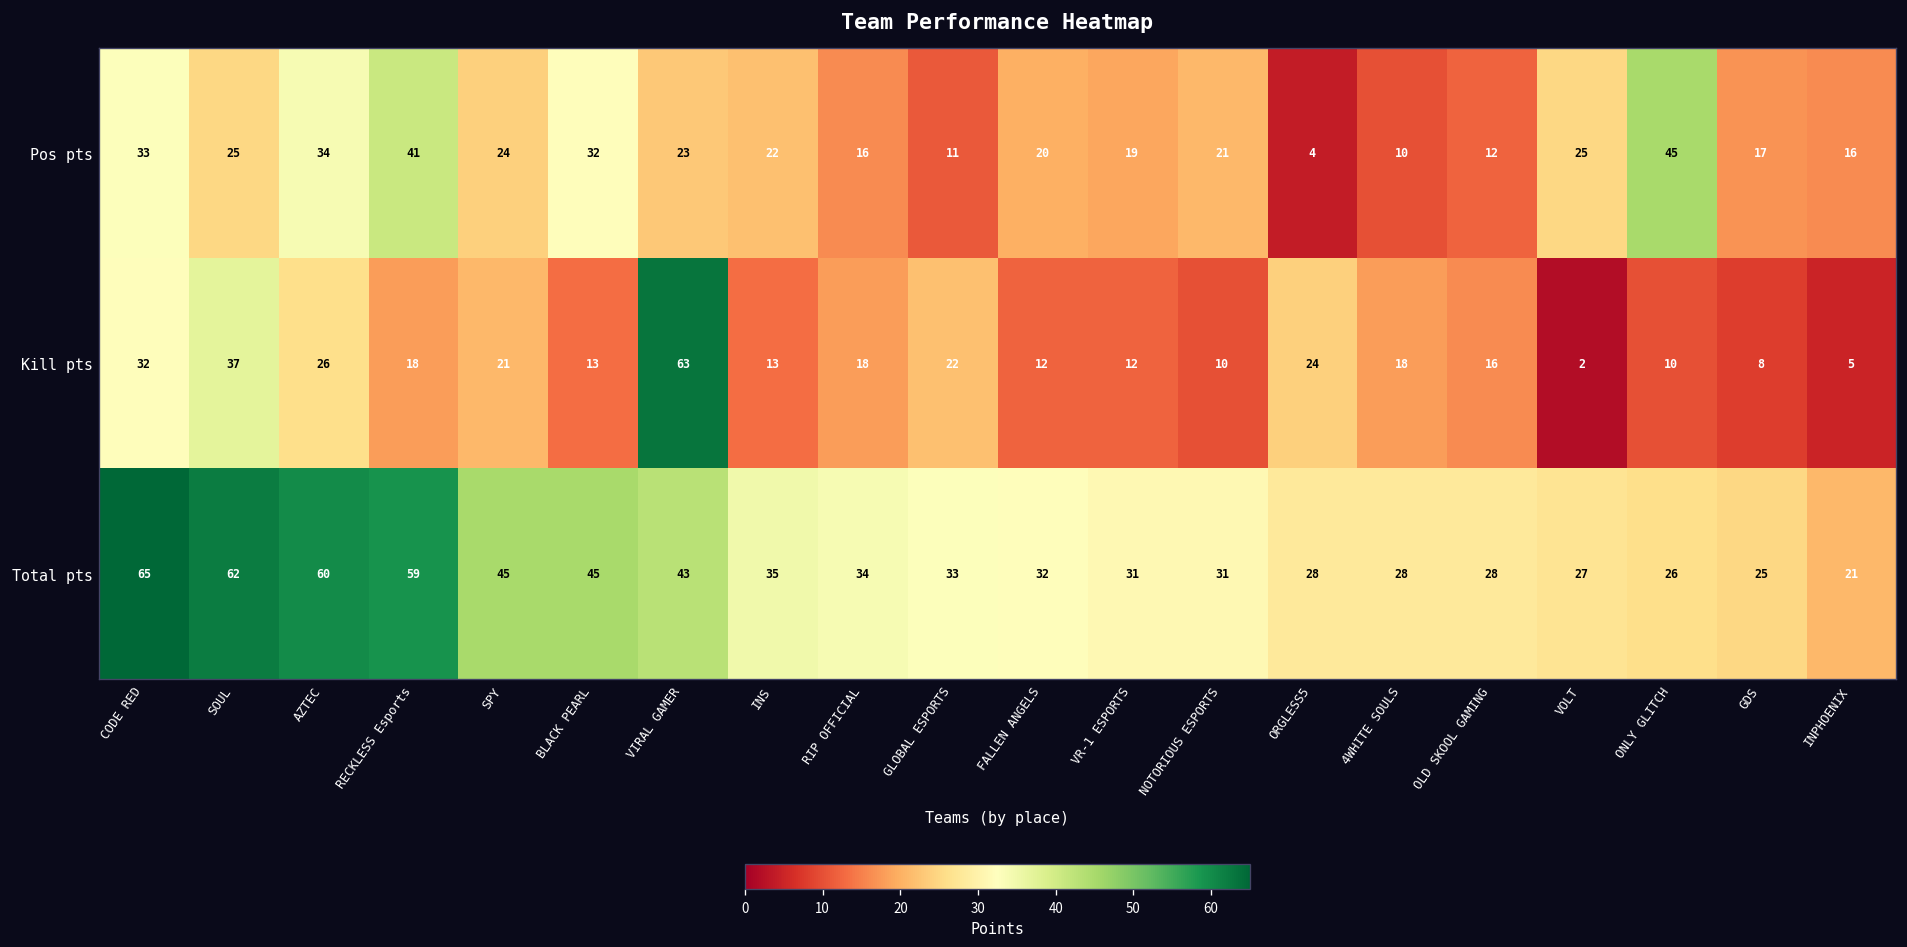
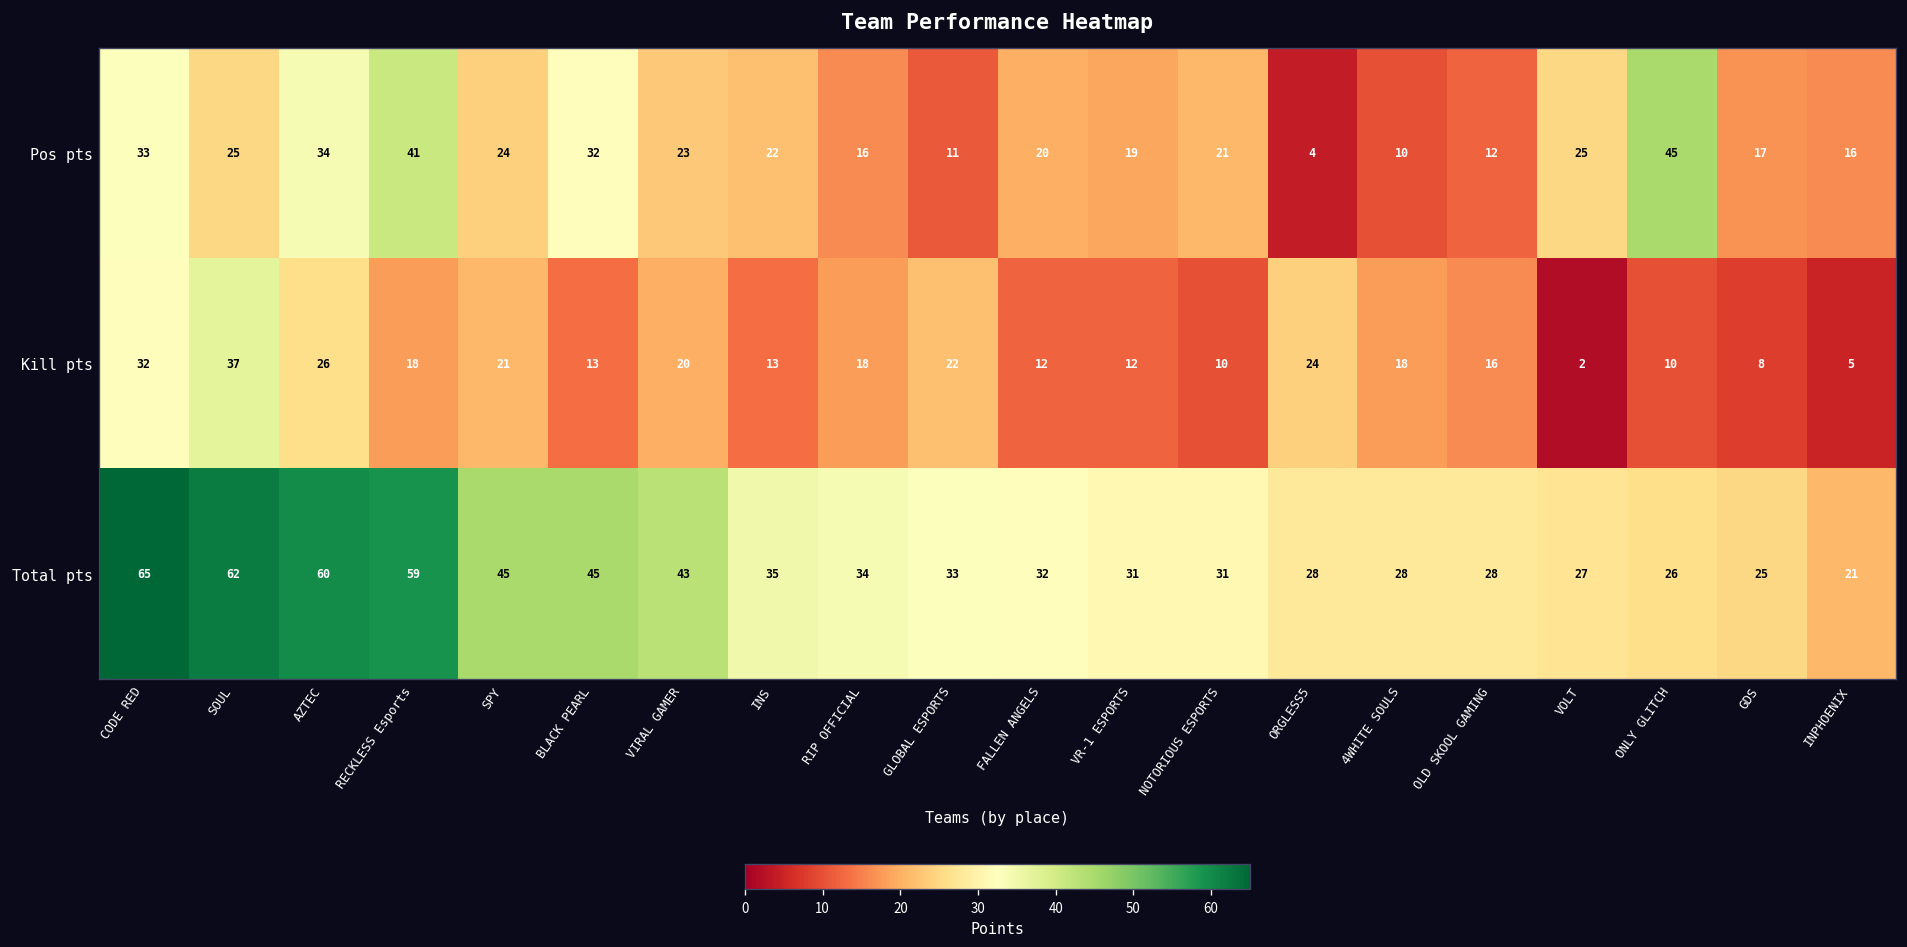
Kill pts, VIRAL GAMER: 63 -> 20
